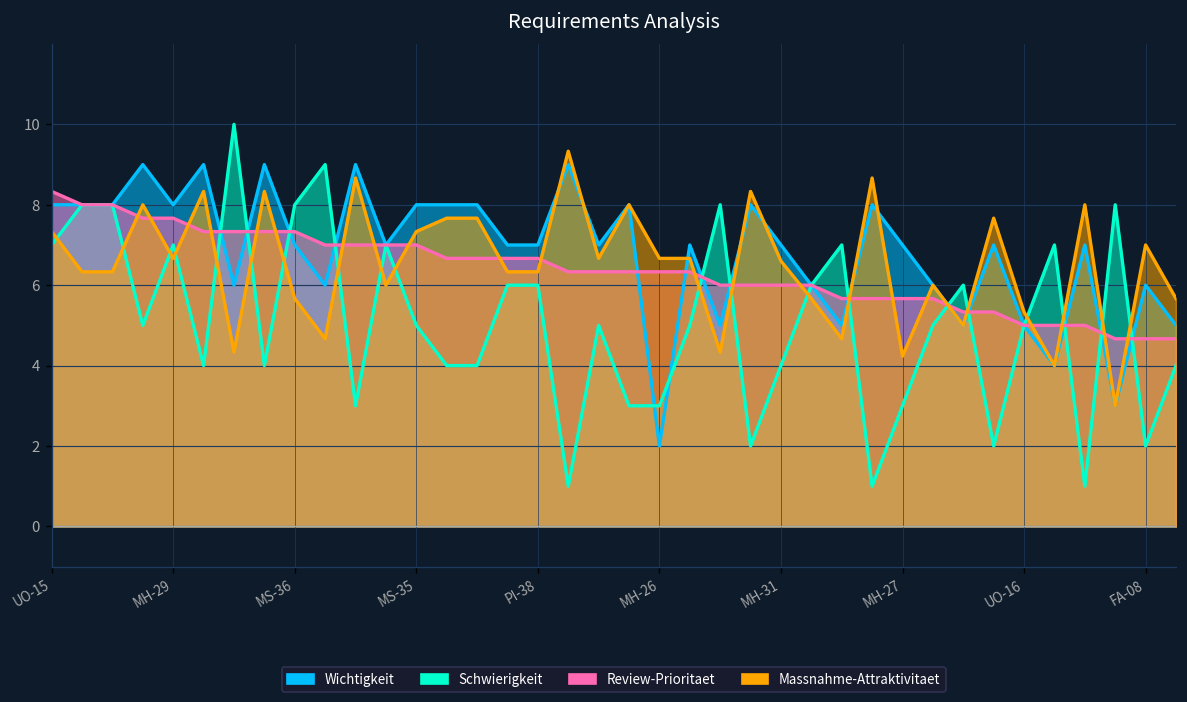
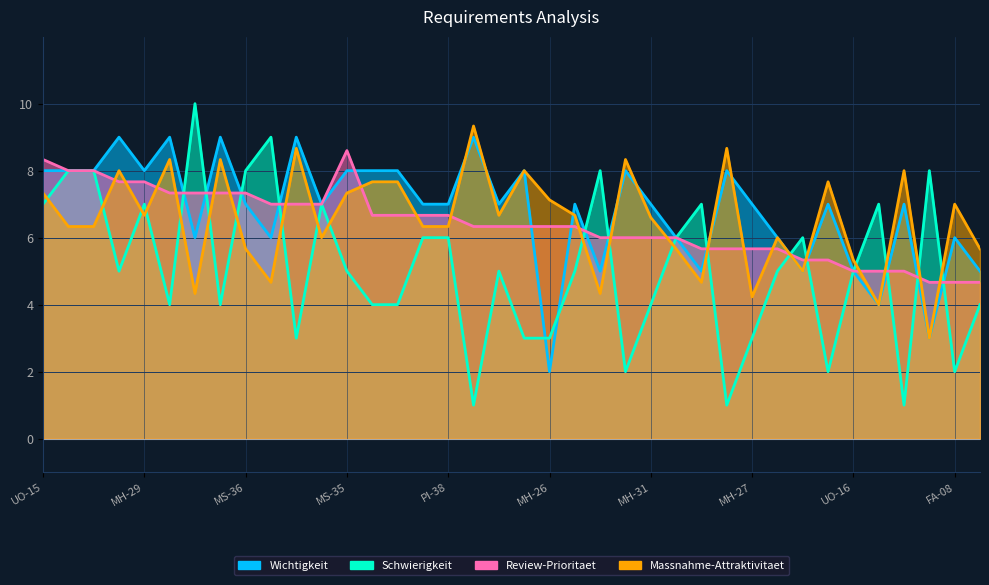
Review-Prioritaet, MS-35: 7.0 -> 8.6
Massnahme-Attraktivitaet, MH-26: 6.7 -> 7.1
